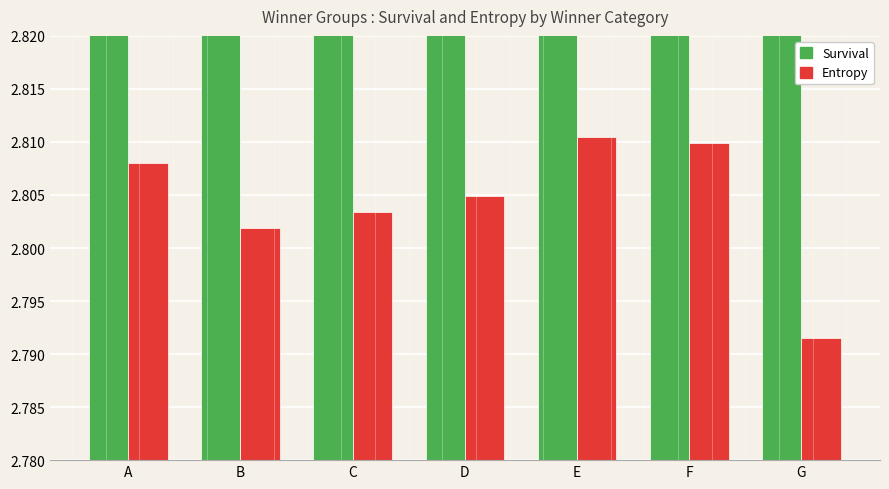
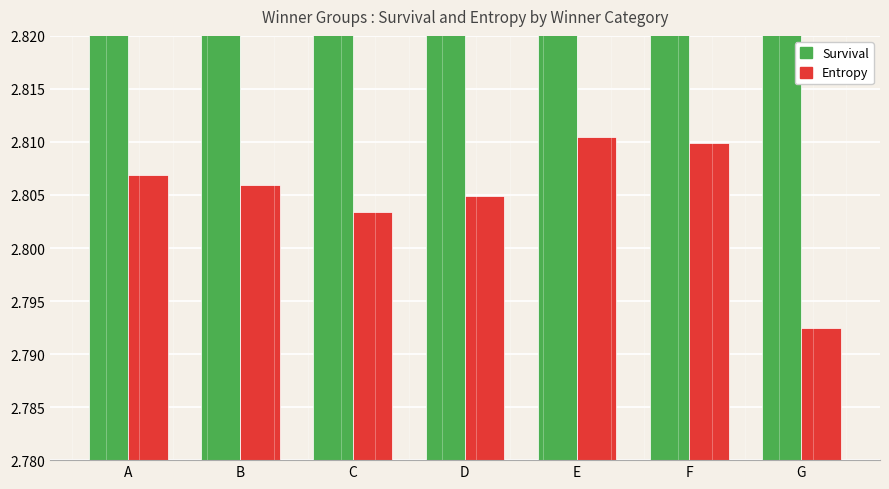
Entropy, A: 2.8081 -> 2.8069
Entropy, B: 2.8019 -> 2.8059
Entropy, G: 2.7915 -> 2.7924
